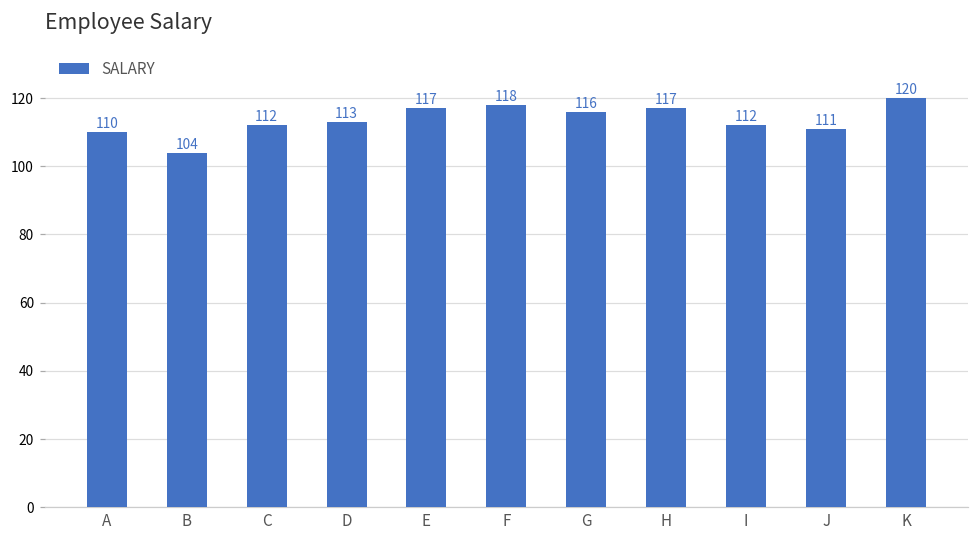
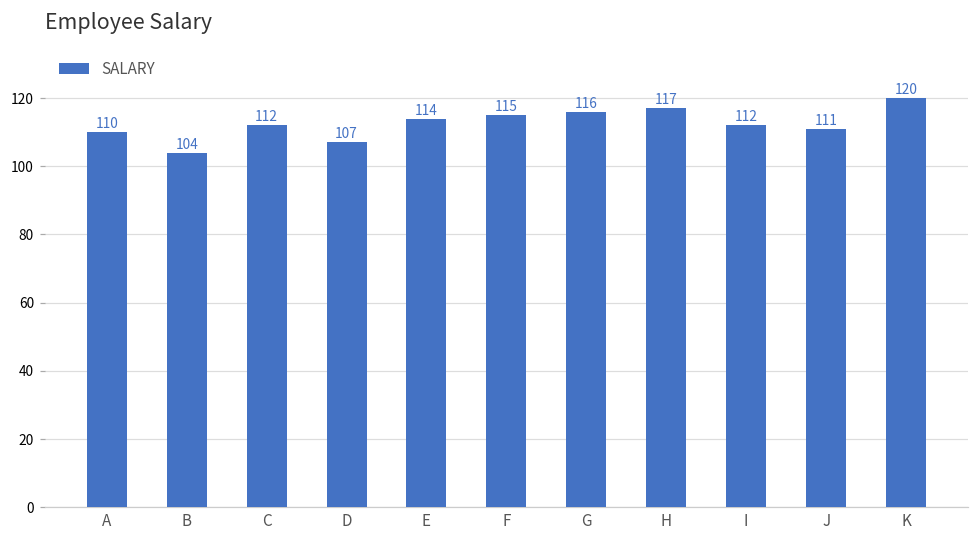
D: 113 -> 107
E: 117 -> 114
F: 118 -> 115
